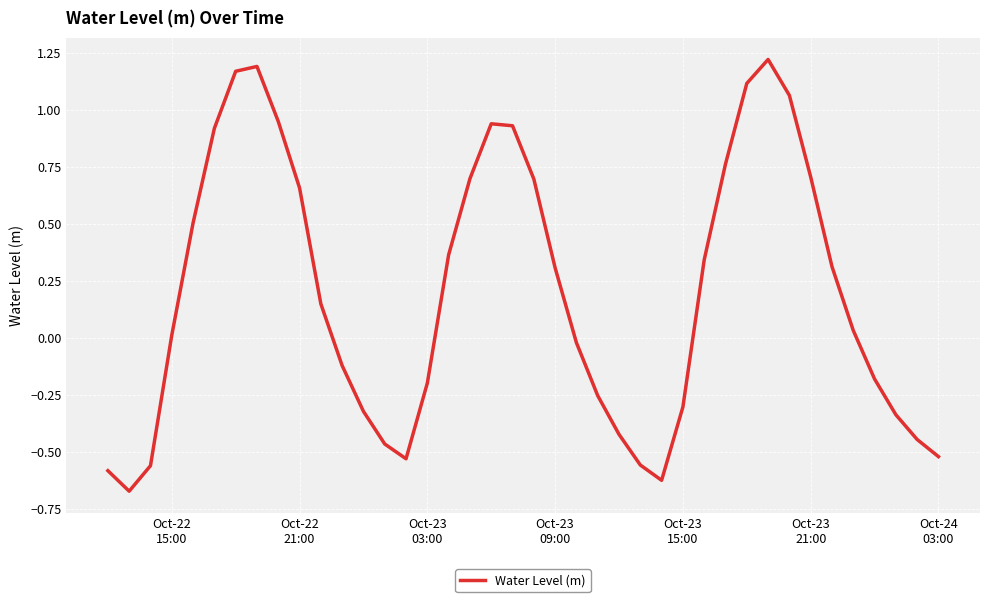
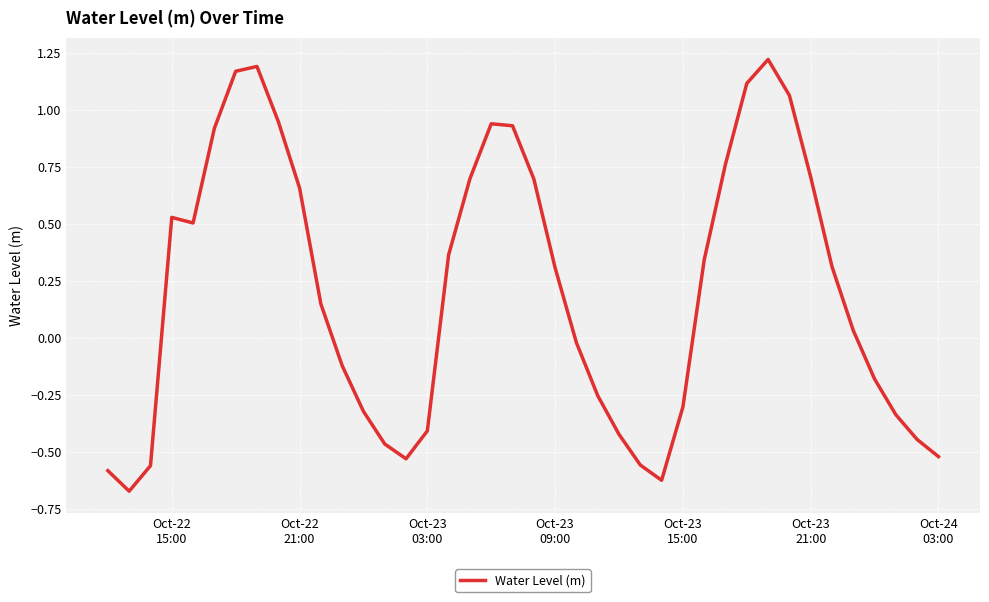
Oct-22 15:00: 0.01 -> 0.53
Oct-23 03:00: -0.20 -> -0.41
